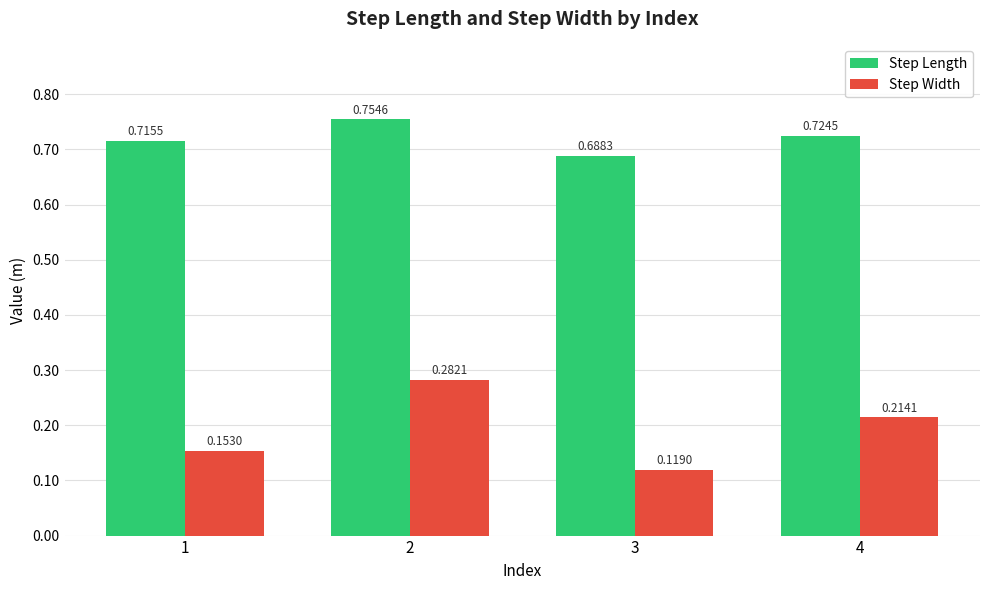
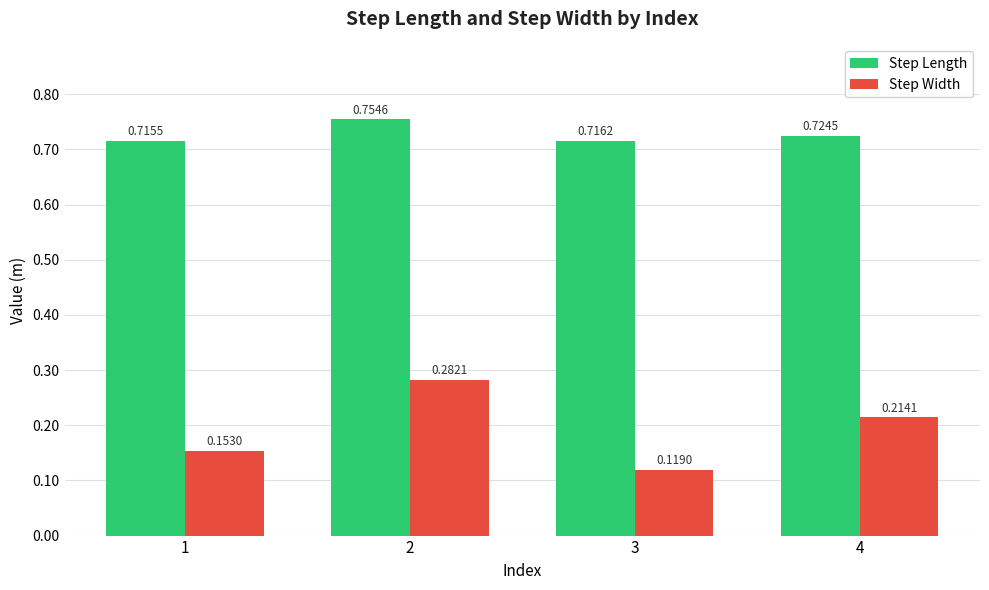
Step Length, 3: 0.6883 -> 0.7162
